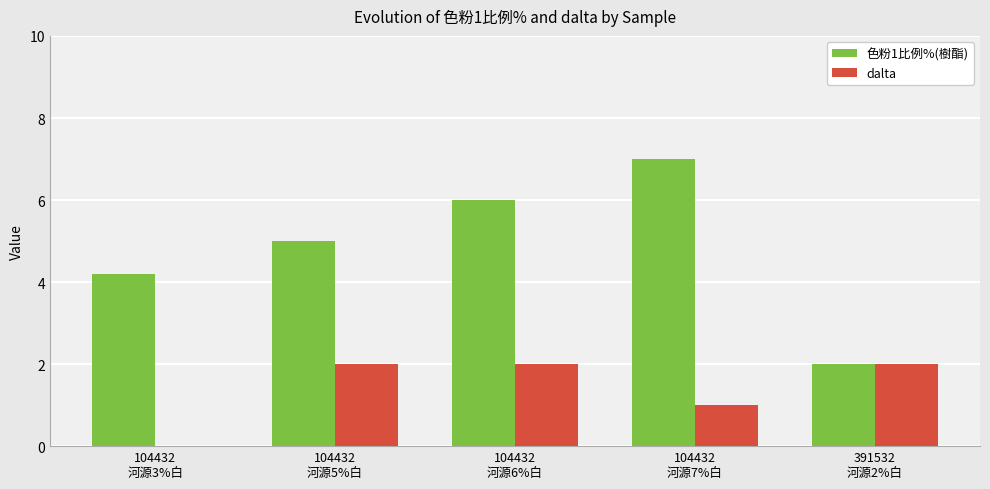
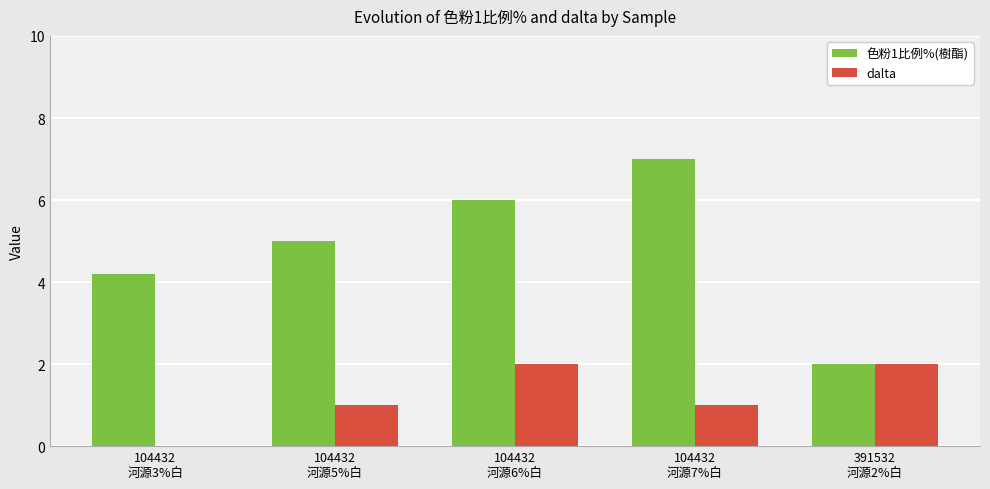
dalta, 104432 河源5%白: 2 -> 1
